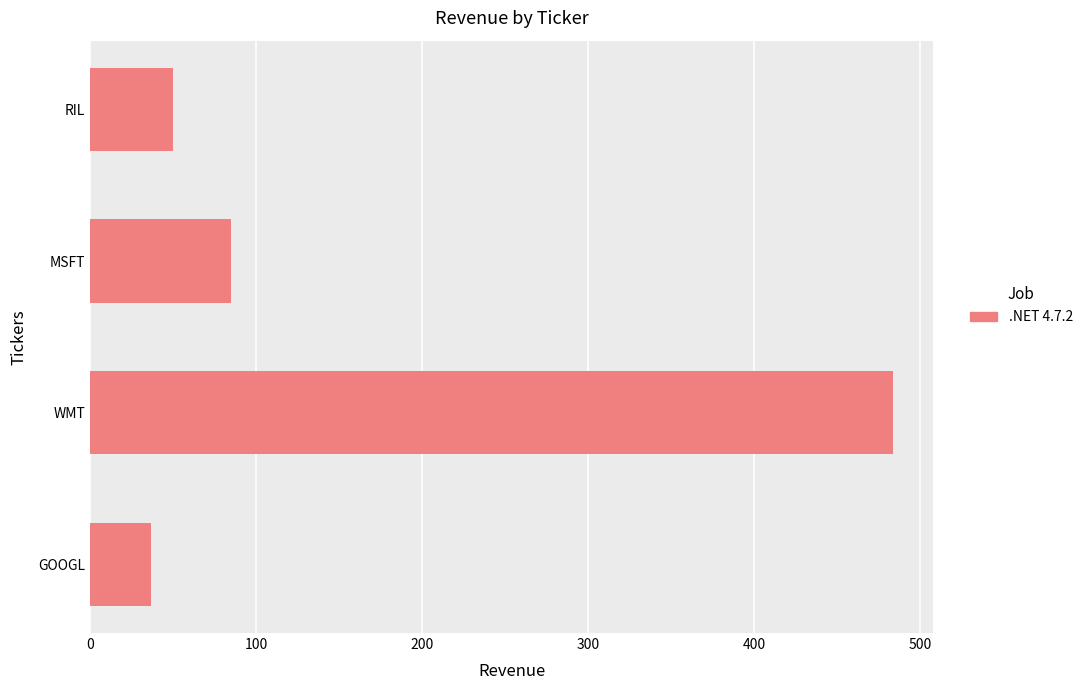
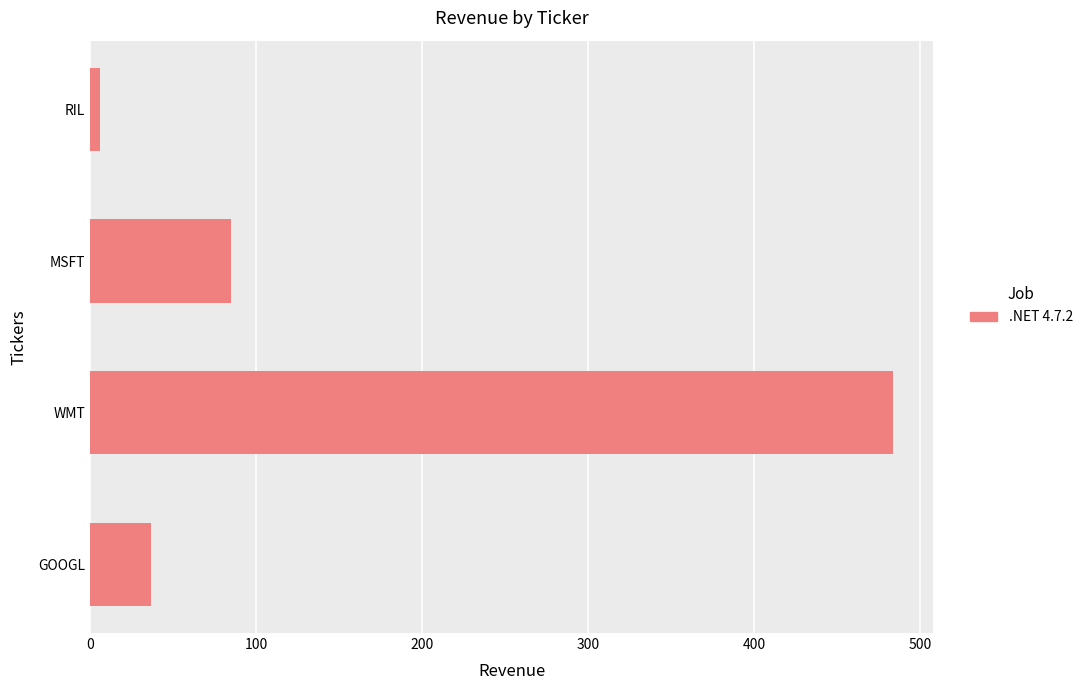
RIL: 50 -> 6
